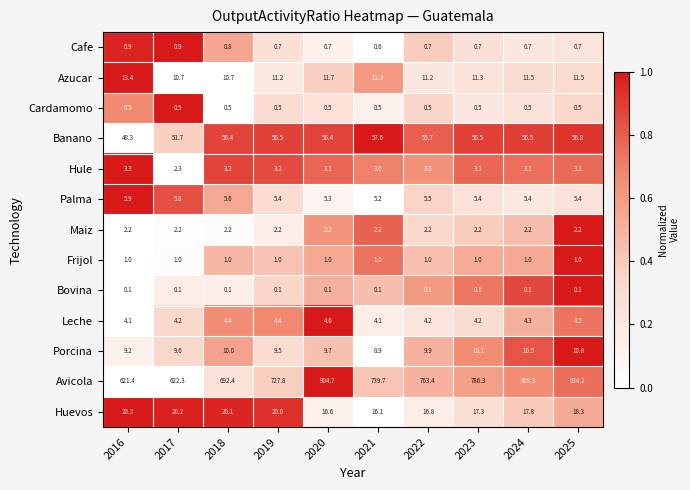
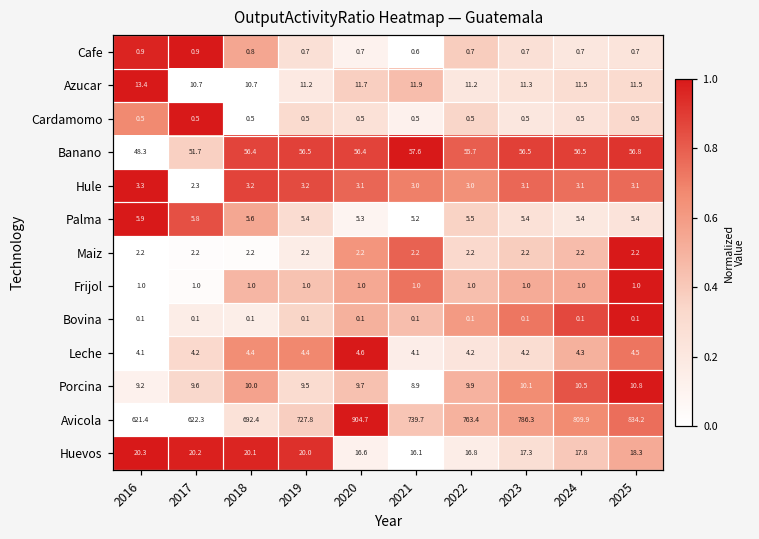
Azucar, 2021: 12.3 -> 11.9
